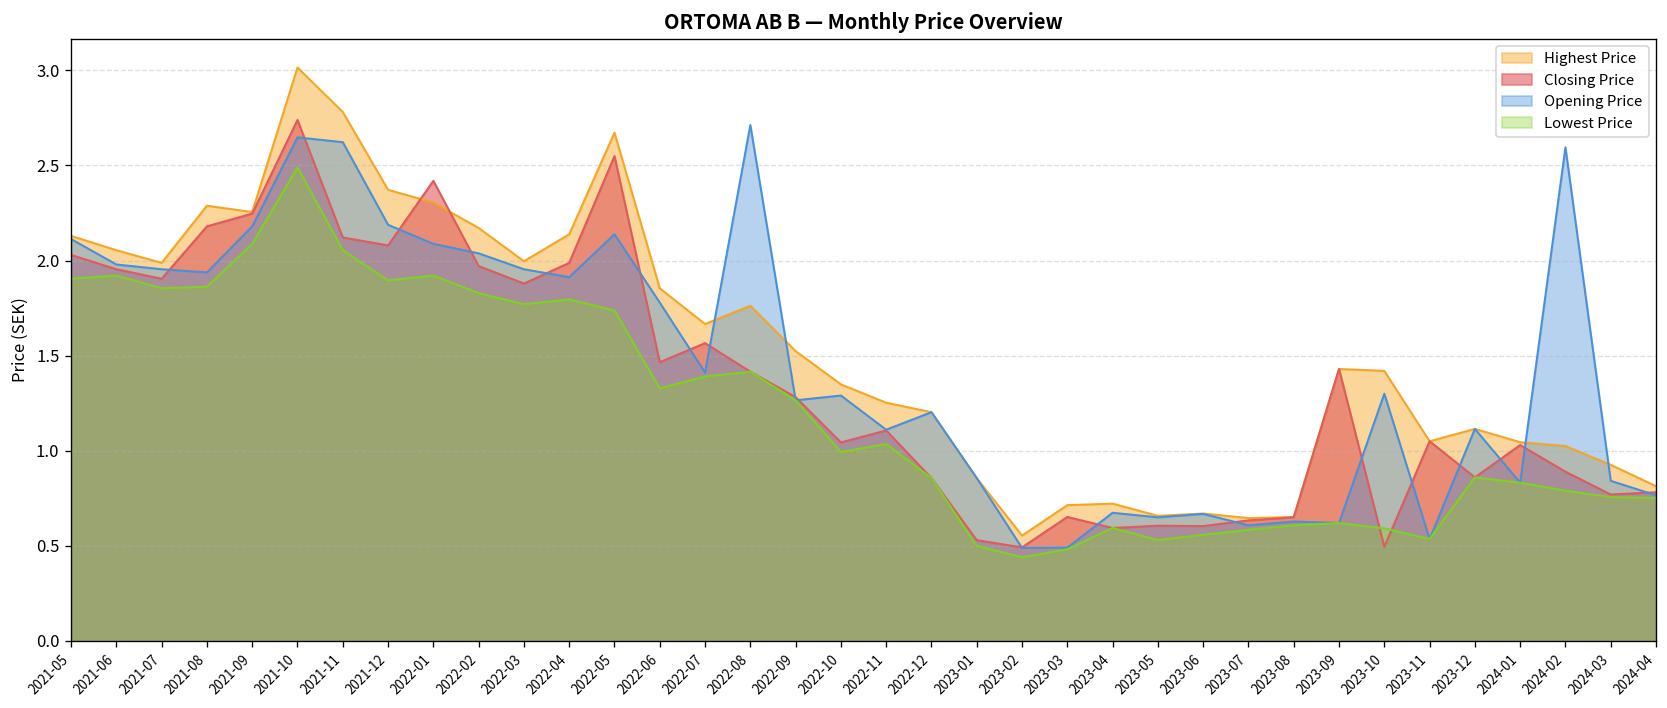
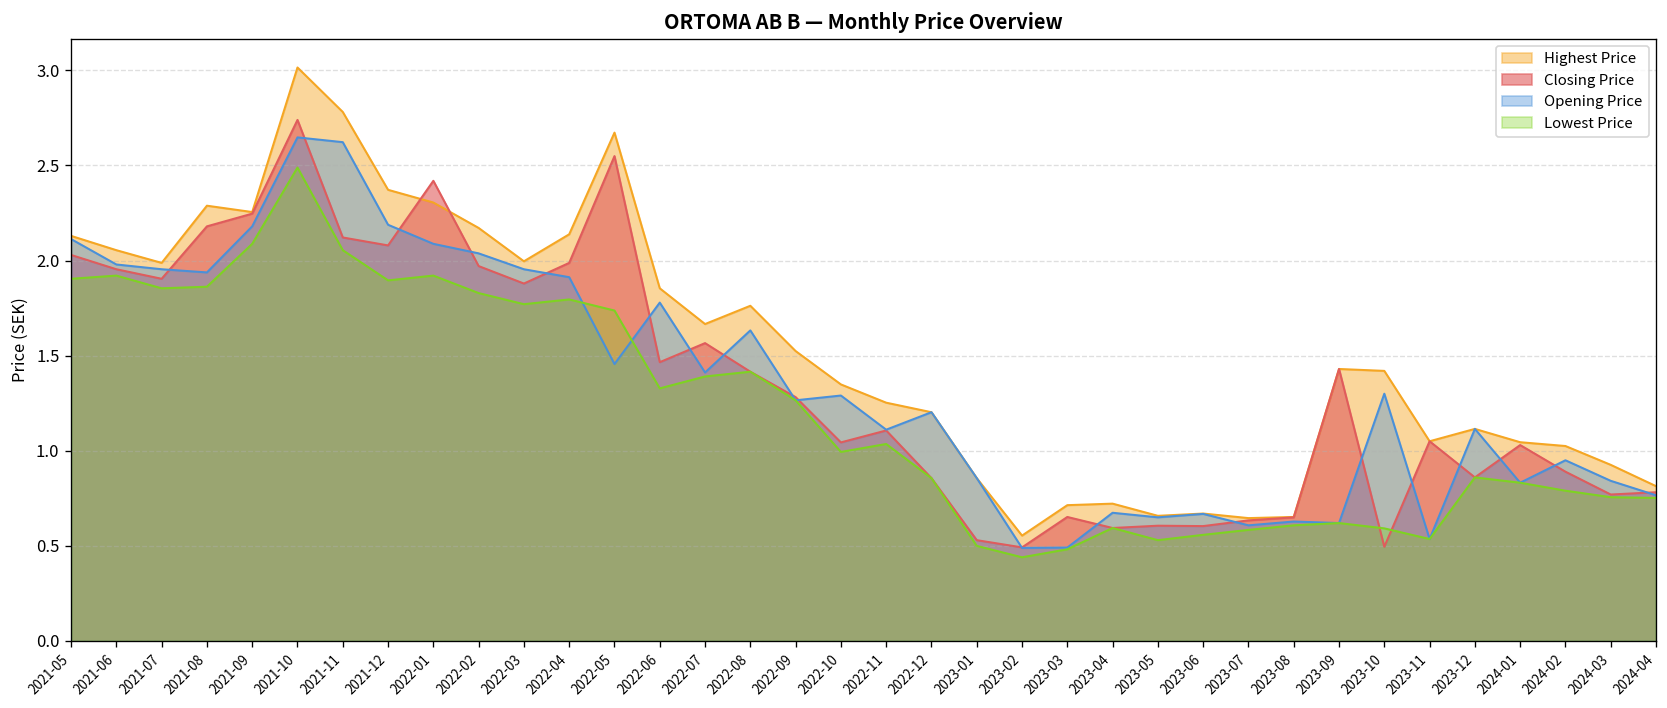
Opening Price, 2022-05: 2.14 -> 1.46
Opening Price, 2022-08: 2.71 -> 1.63
Opening Price, 2024-02: 2.60 -> 0.95
